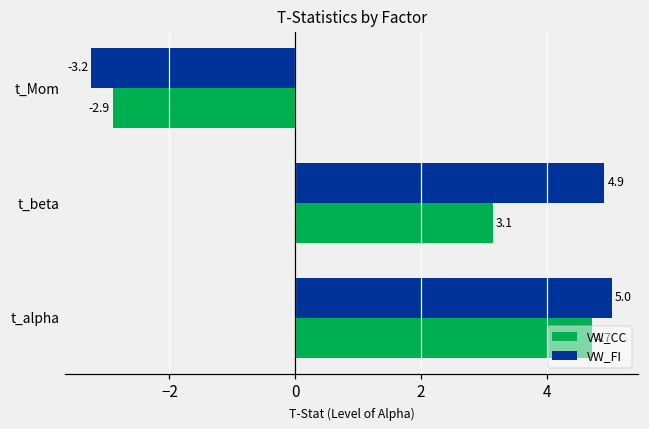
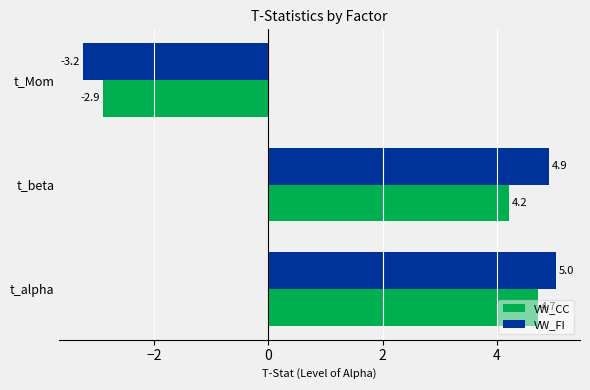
VW_CC, t_beta: 3.1 -> 4.2
